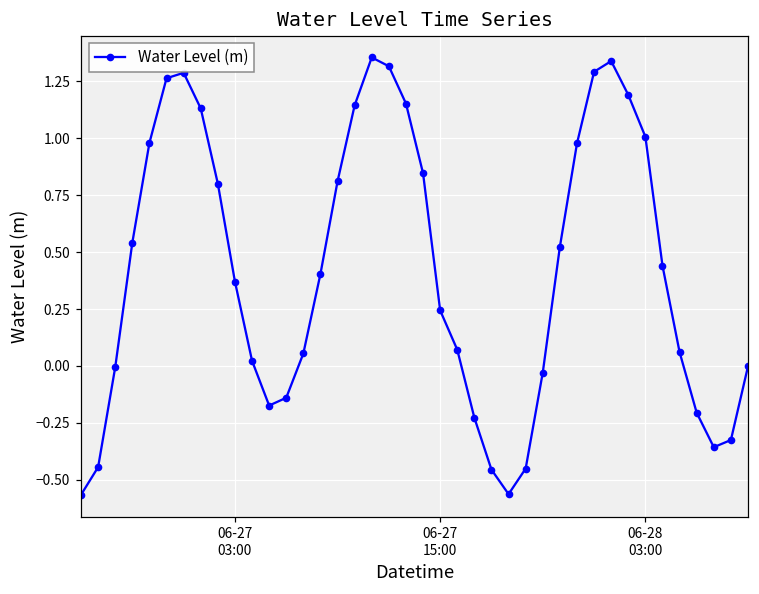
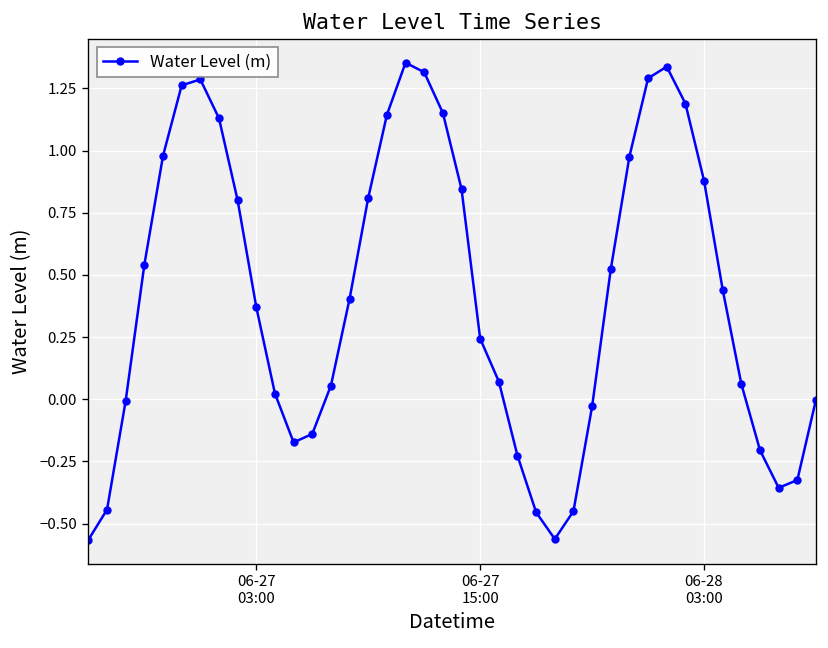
06-28 03:00: 1.01 -> 0.88
